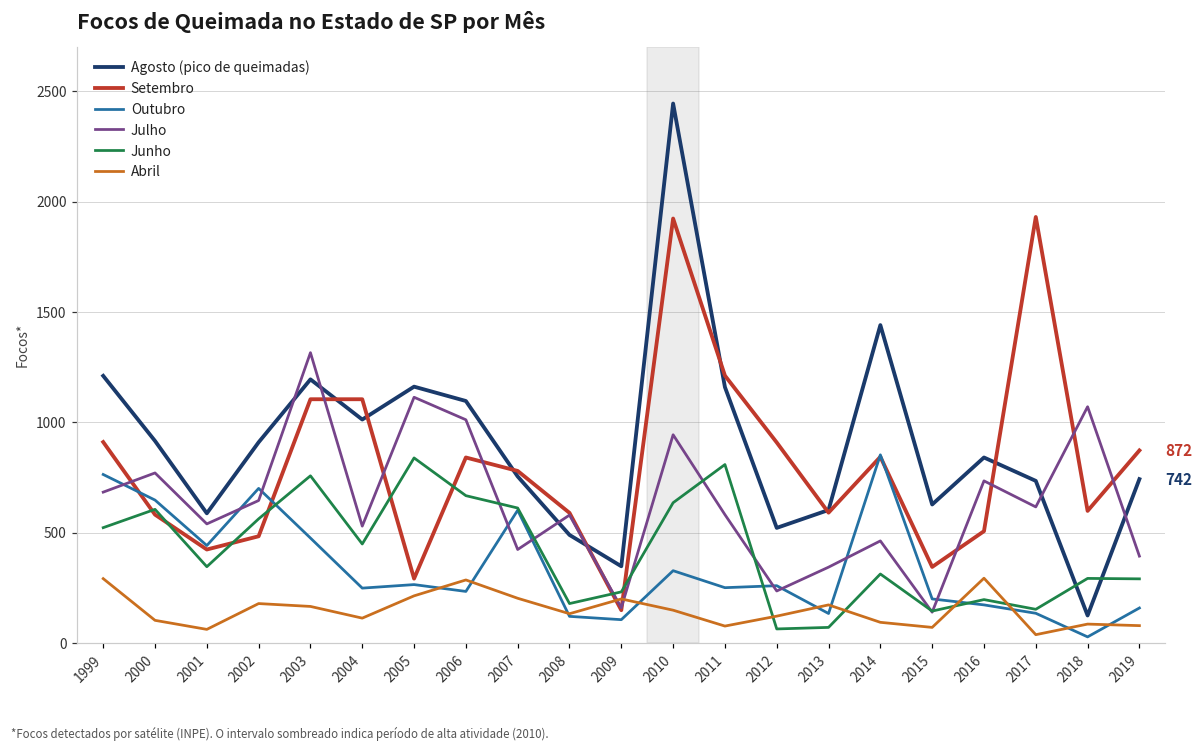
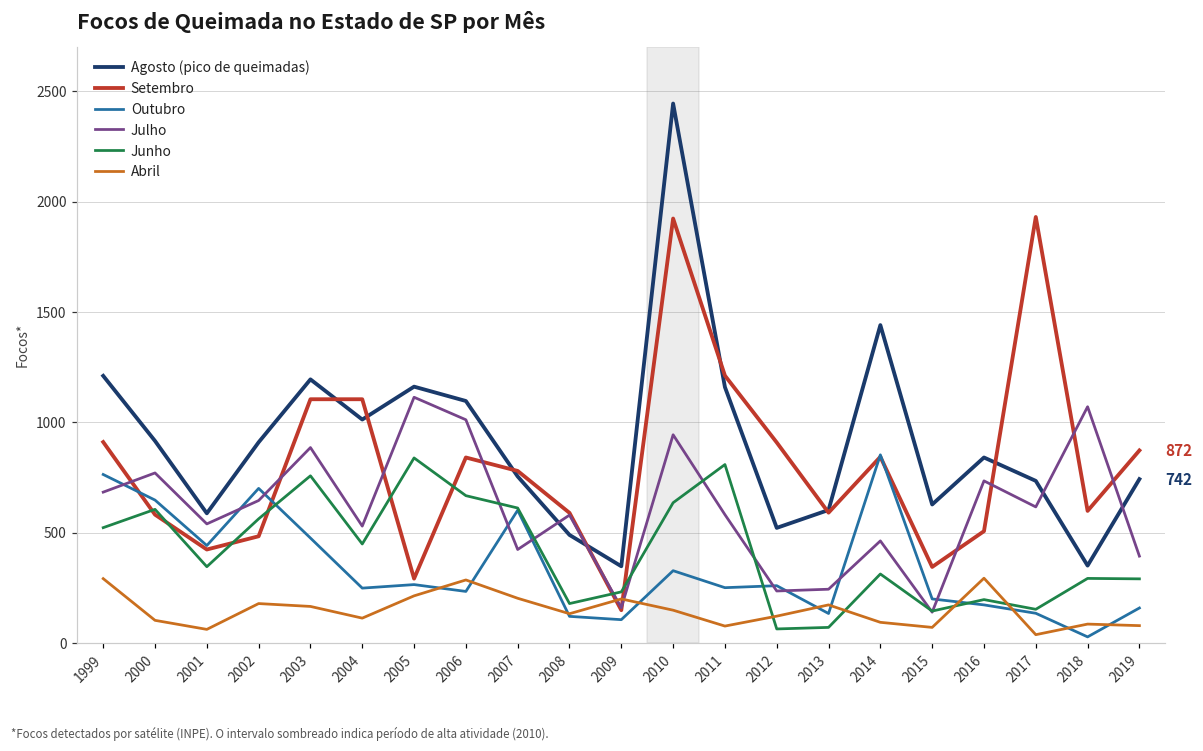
Julho, 2003: 1320 -> 890
Julho, 2013: 340 -> 240
Agosto (pico de queimadas), 2018: 120 -> 350
